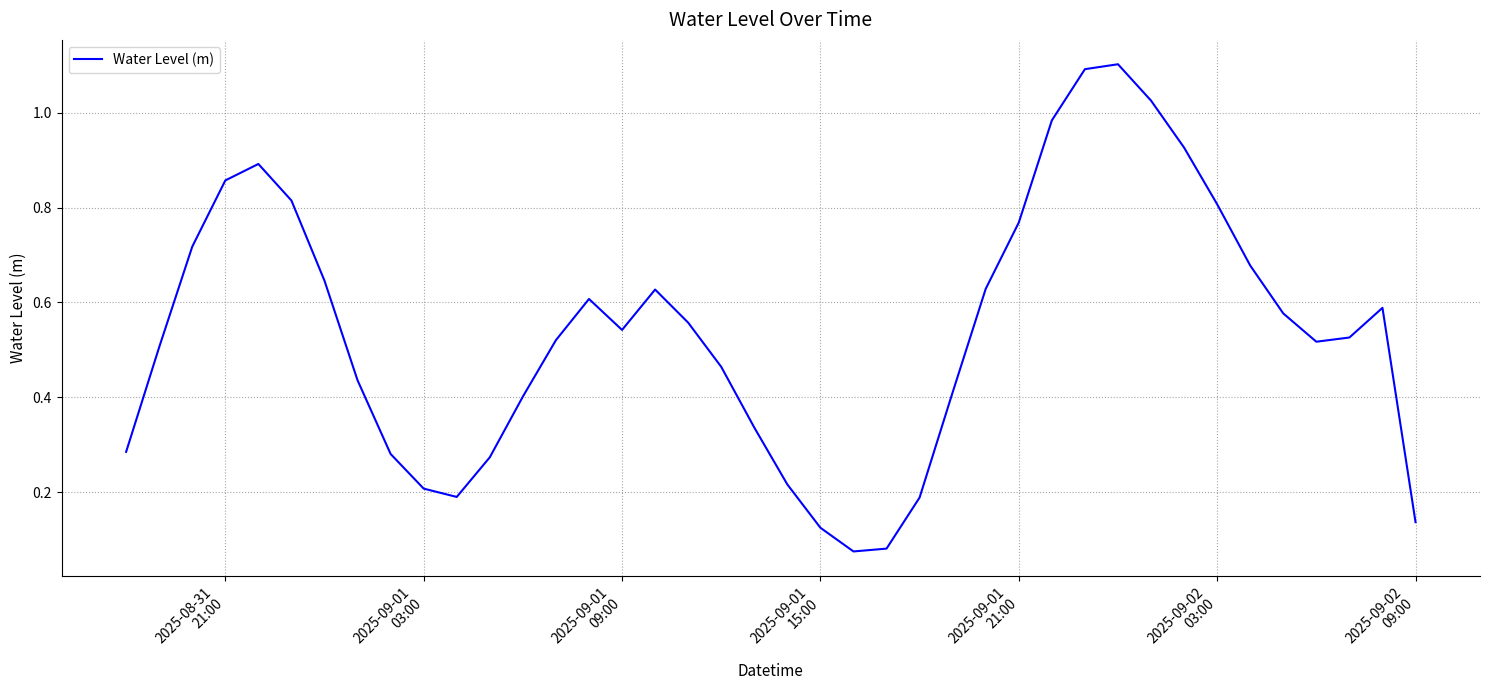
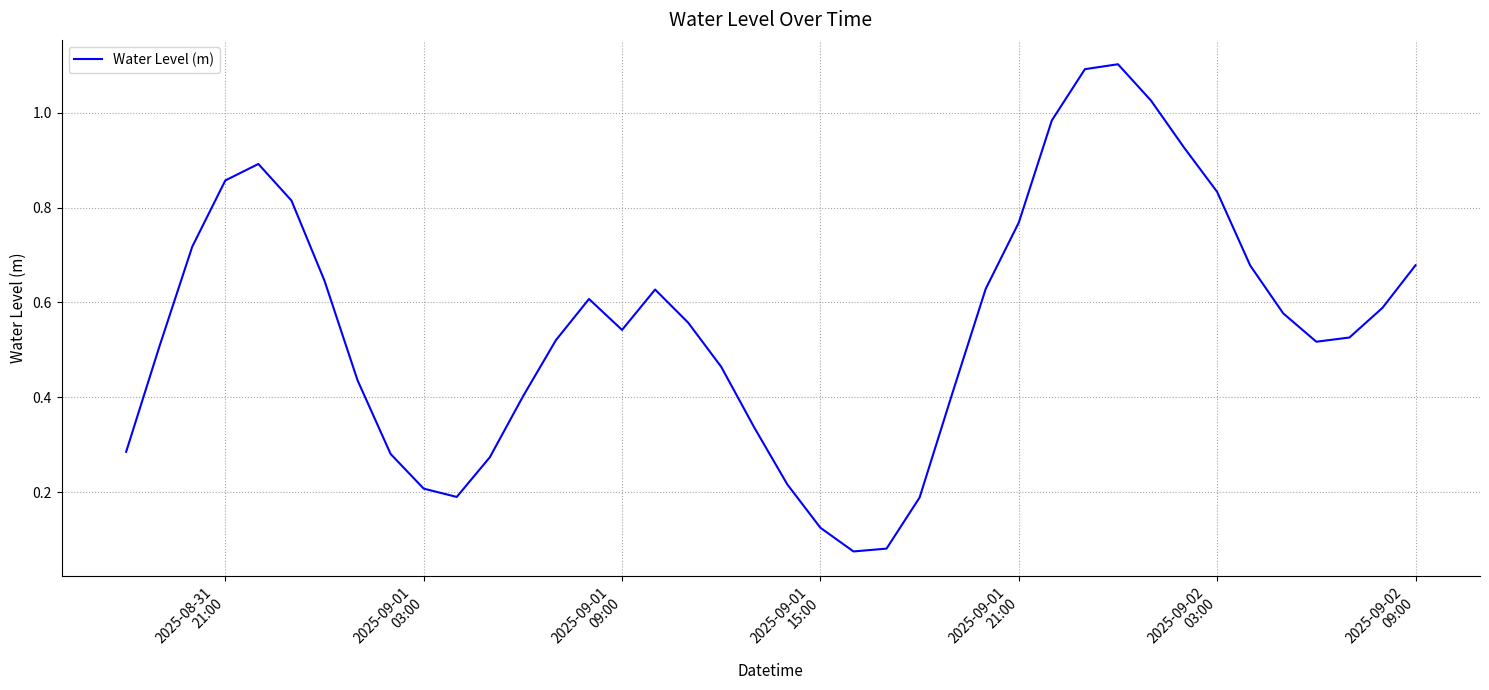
2025-09-02 03:00: 0.81 -> 0.83
2025-09-02 09:00: 0.14 -> 0.68
